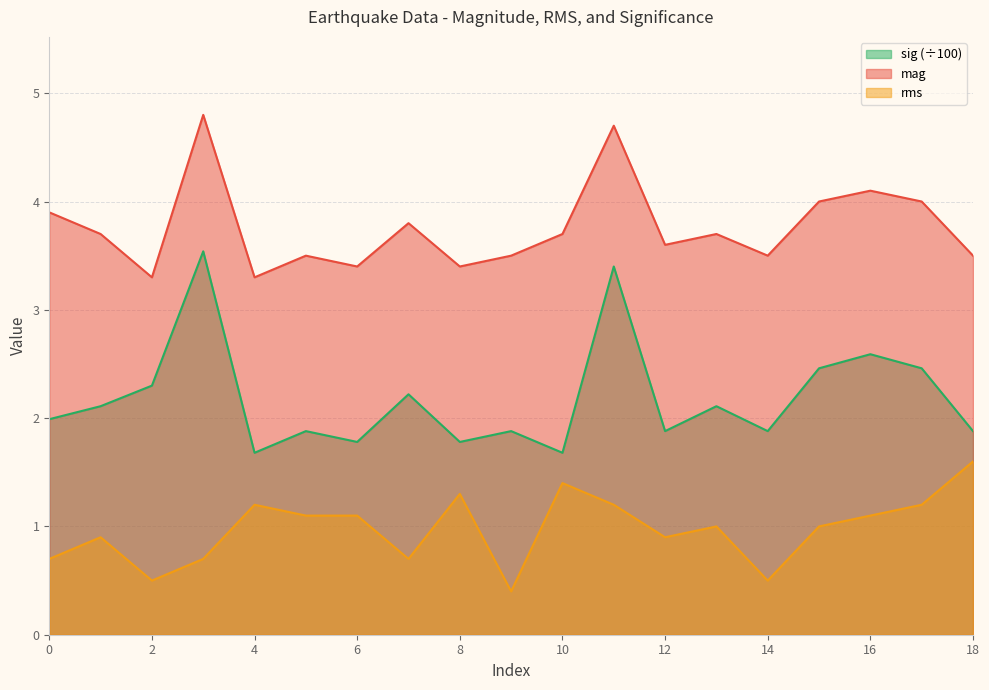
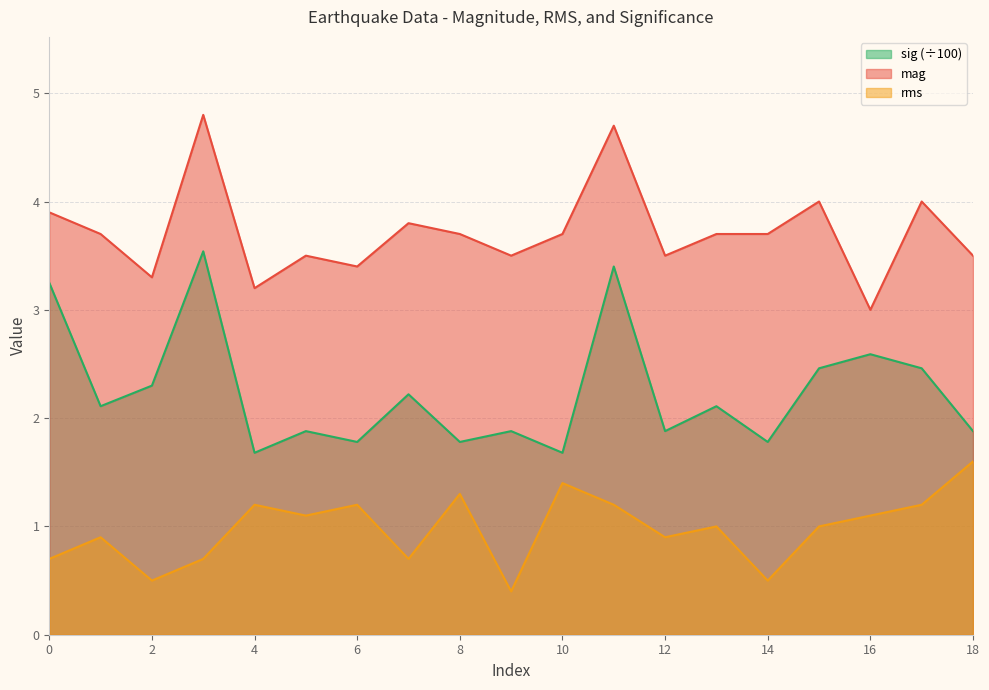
sig (÷100), 0: 1.99 -> 3.25
mag, 4: 3.3 -> 3.2
rms, 6: 1.1 -> 1.2
mag, 8: 3.4 -> 3.7
mag, 12: 3.6 -> 3.5
sig (÷100), 14: 1.88 -> 1.78
mag, 14: 3.5 -> 3.7
mag, 16: 4.1 -> 3.0
